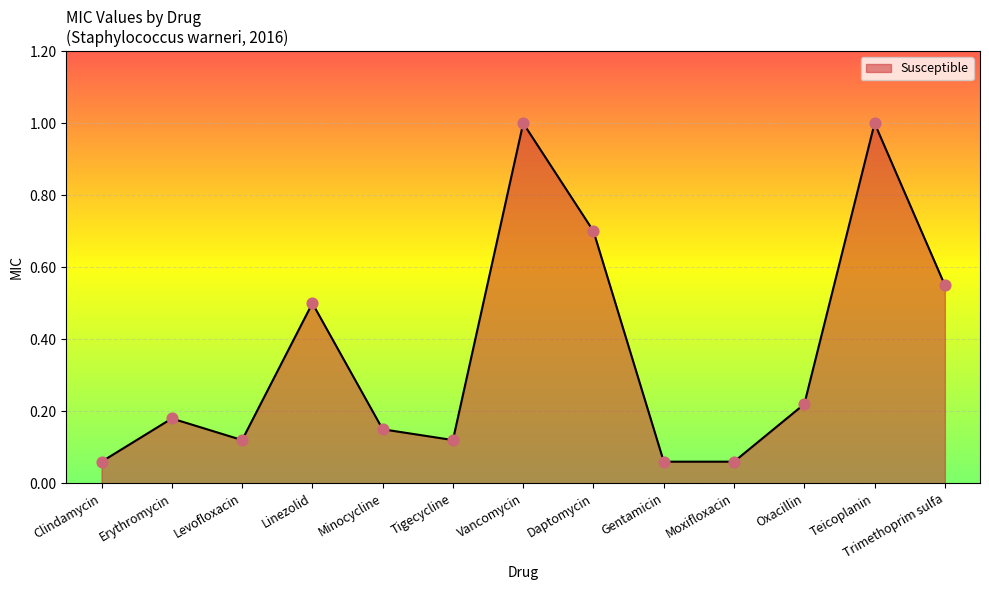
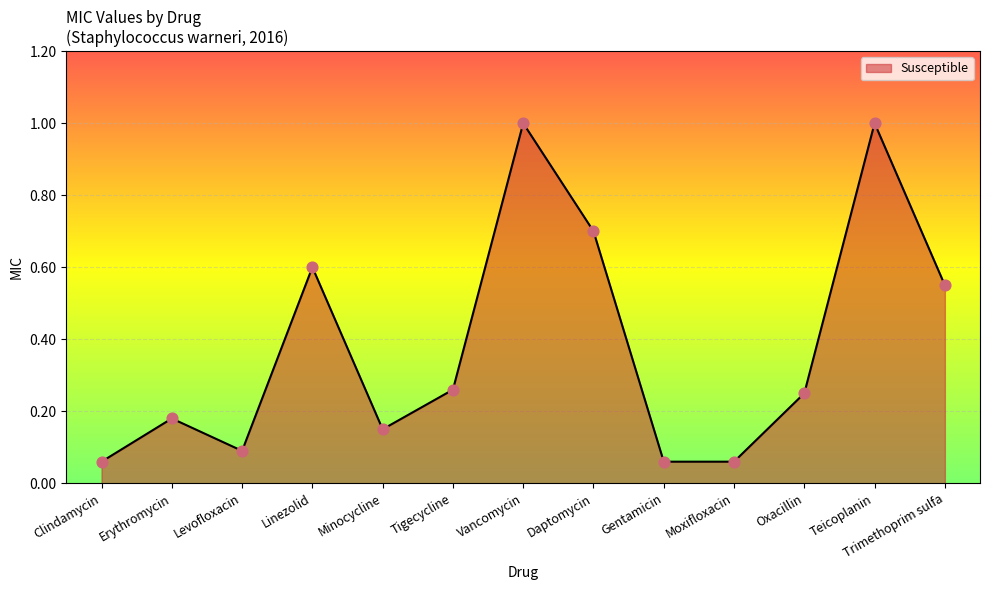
Levofloxacin: 0.12 -> 0.09
Linezolid: 0.5 -> 0.6
Tigecycline: 0.12 -> 0.26
Oxacillin: 0.22 -> 0.25
